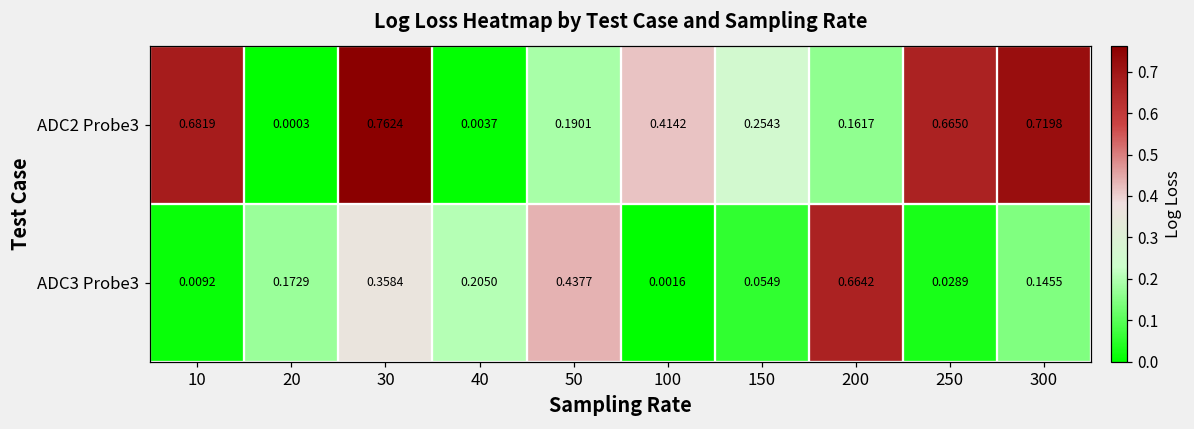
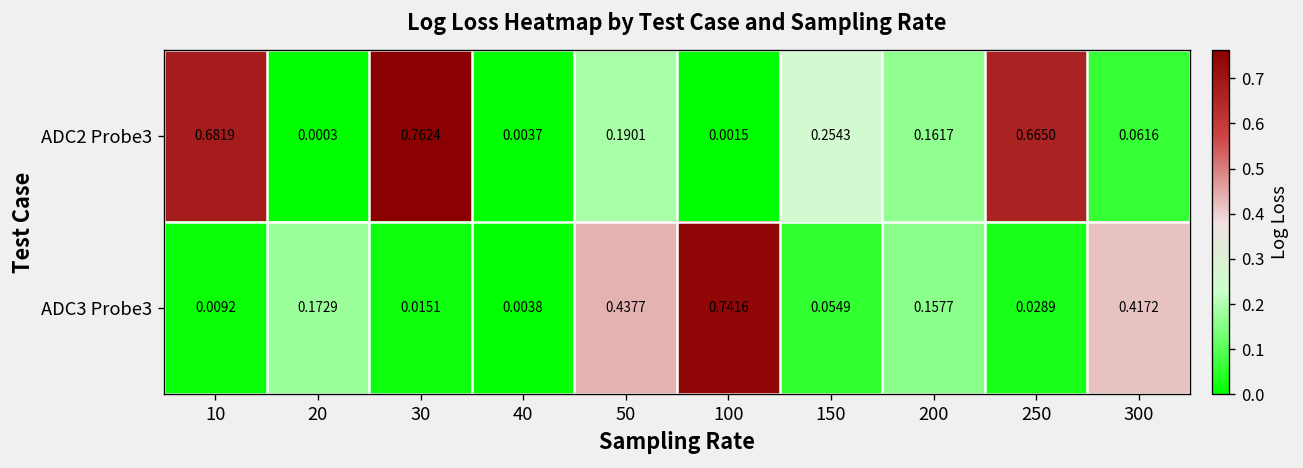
ADC2 Probe3, 100: 0.4142 -> 0.0015
ADC2 Probe3, 300: 0.7198 -> 0.0616
ADC3 Probe3, 30: 0.3584 -> 0.0151
ADC3 Probe3, 40: 0.2050 -> 0.0038
ADC3 Probe3, 100: 0.0016 -> 0.7416
ADC3 Probe3, 200: 0.6642 -> 0.1577
ADC3 Probe3, 300: 0.1455 -> 0.4172
